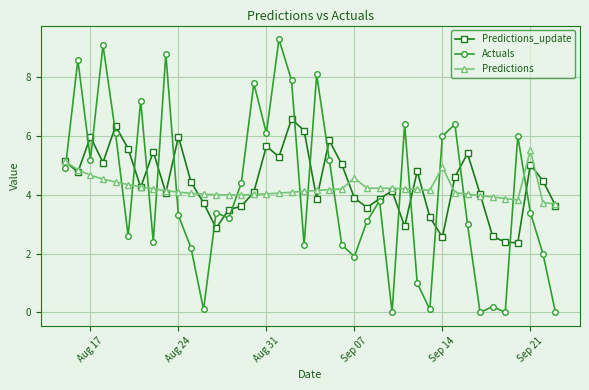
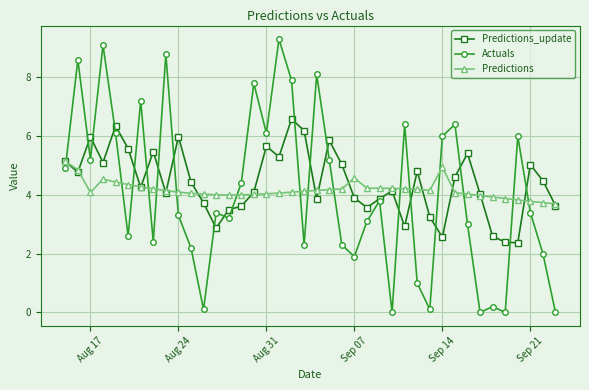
Predictions, Aug 17: 4.7 -> 4.1
Predictions, Sep 21: 5.5 -> 3.8
